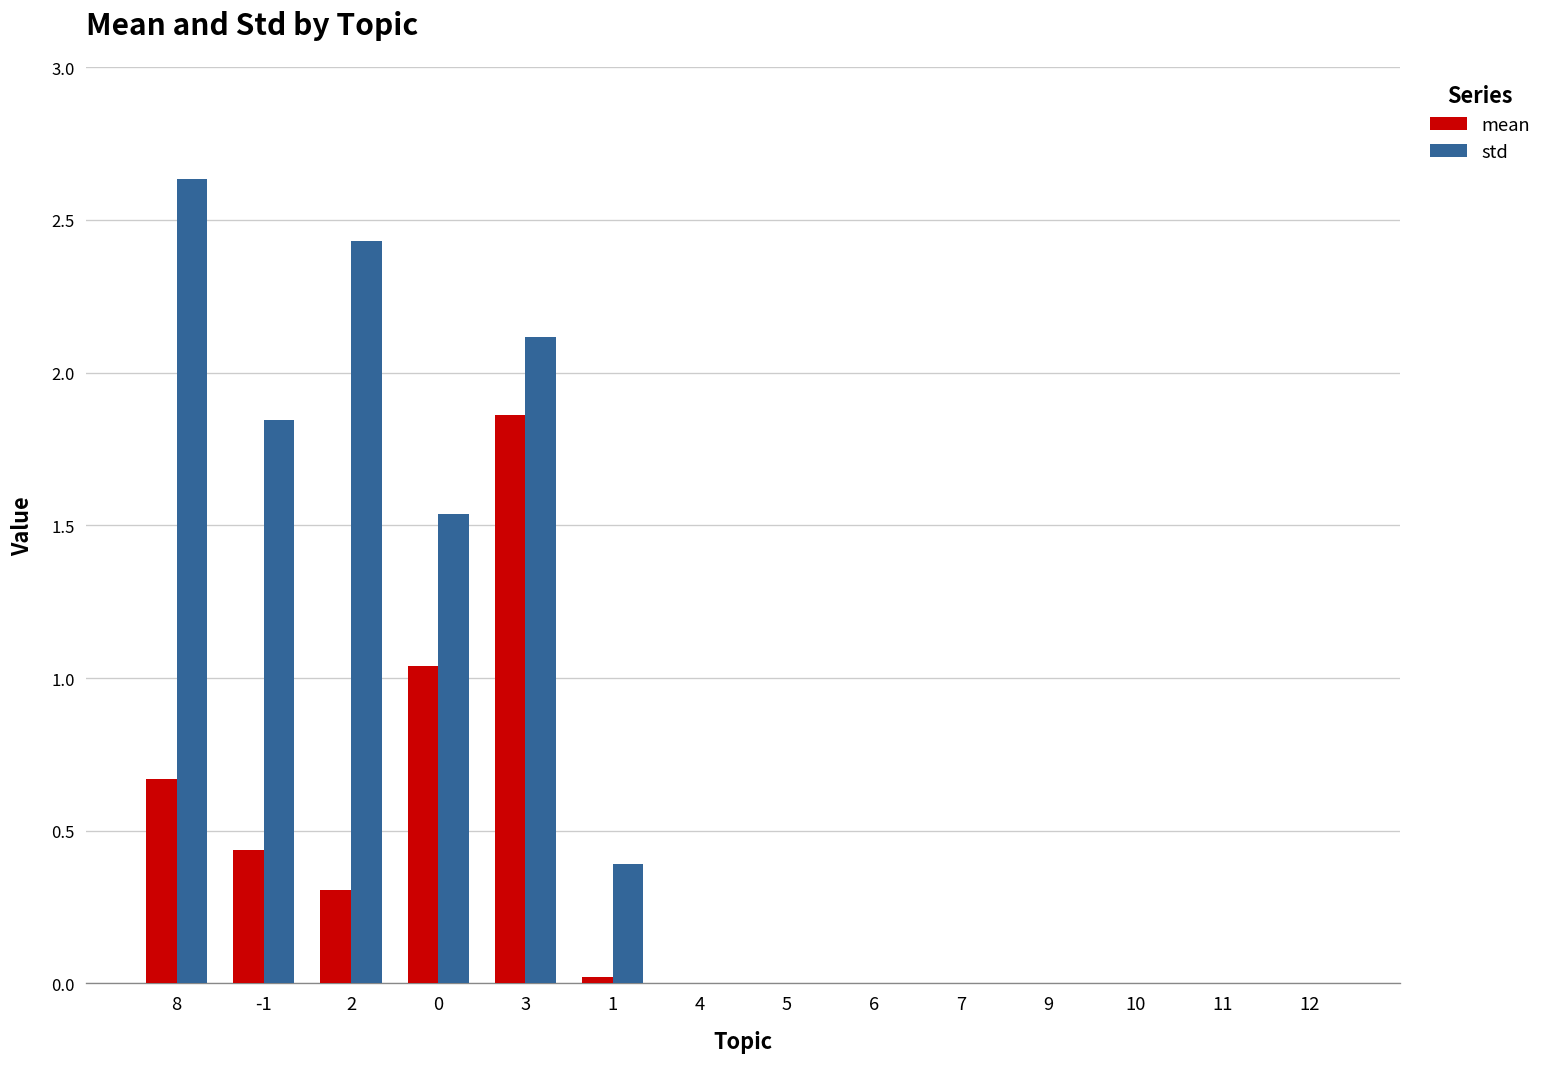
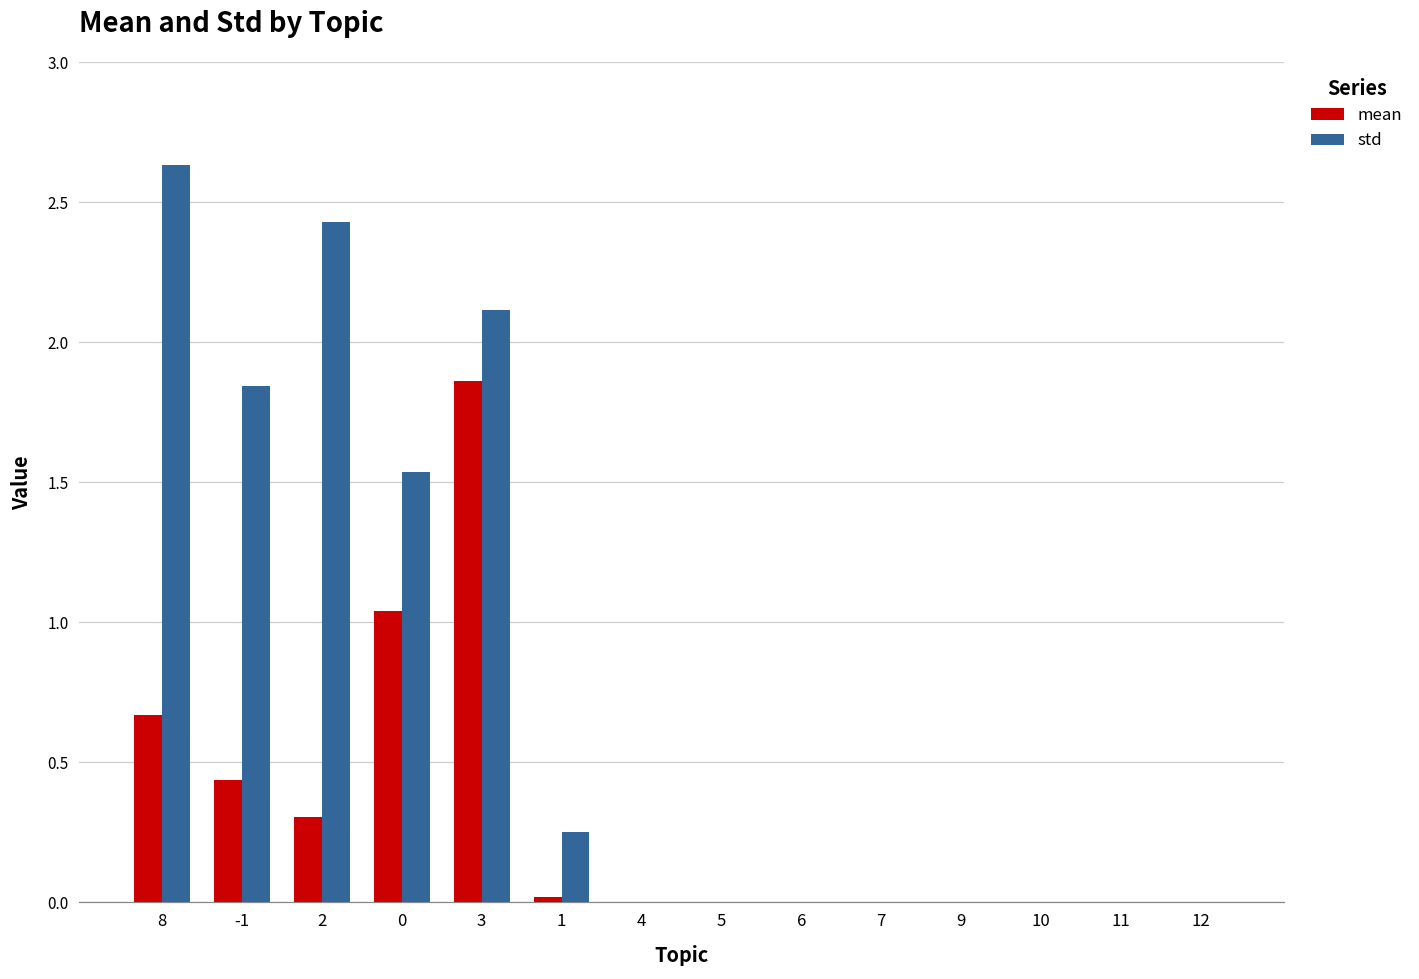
std, 1: 0.39 -> 0.25
